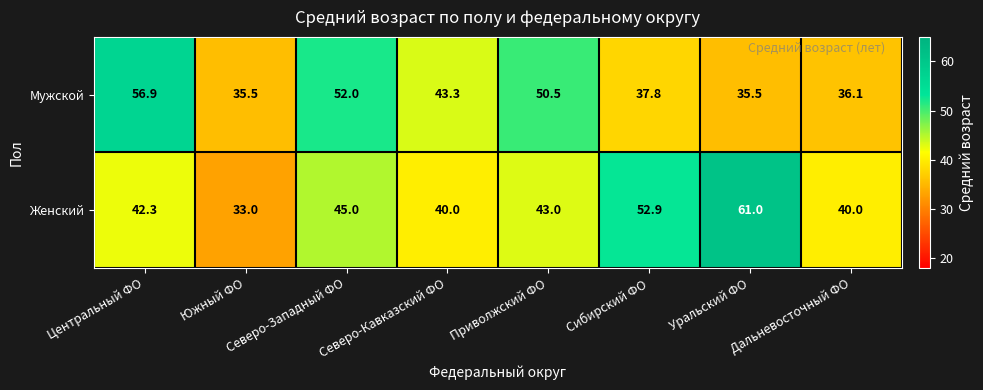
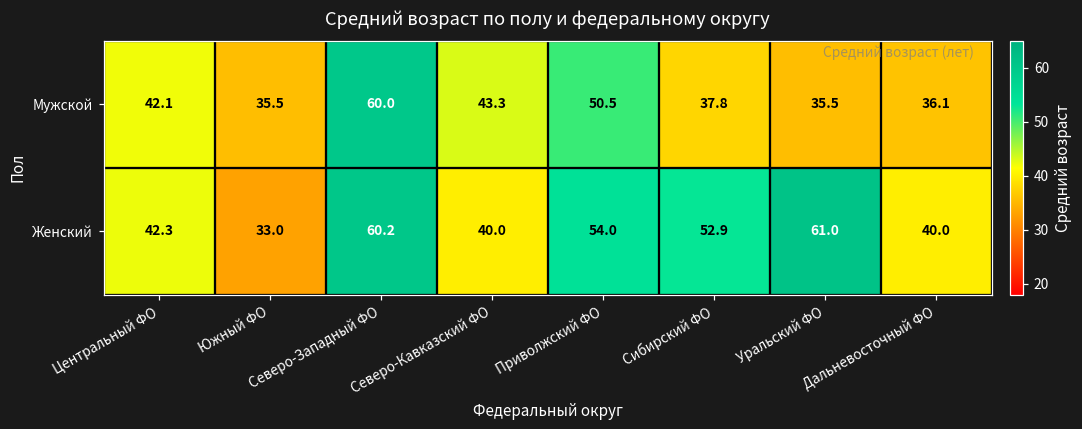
Мужской, Центральный ФО: 56.9 -> 42.1
Мужской, Северо-Западный ФО: 52.0 -> 60.0
Женский, Северо-Западный ФО: 45.0 -> 60.2
Женский, Приволжский ФО: 43.0 -> 54.0
